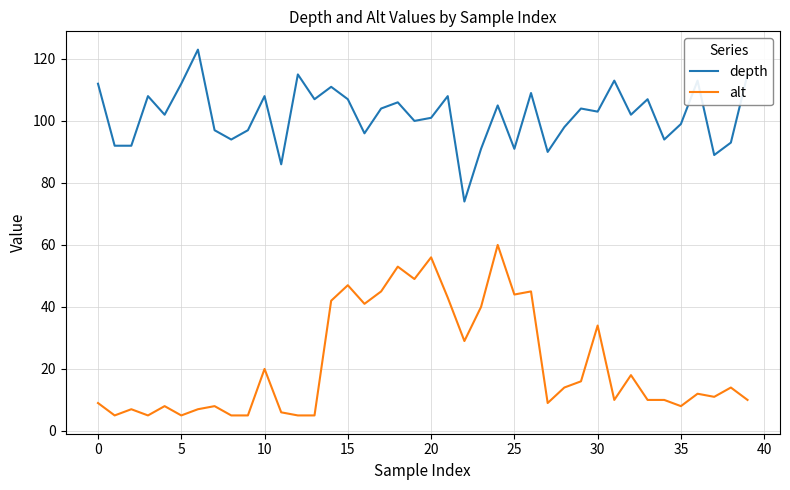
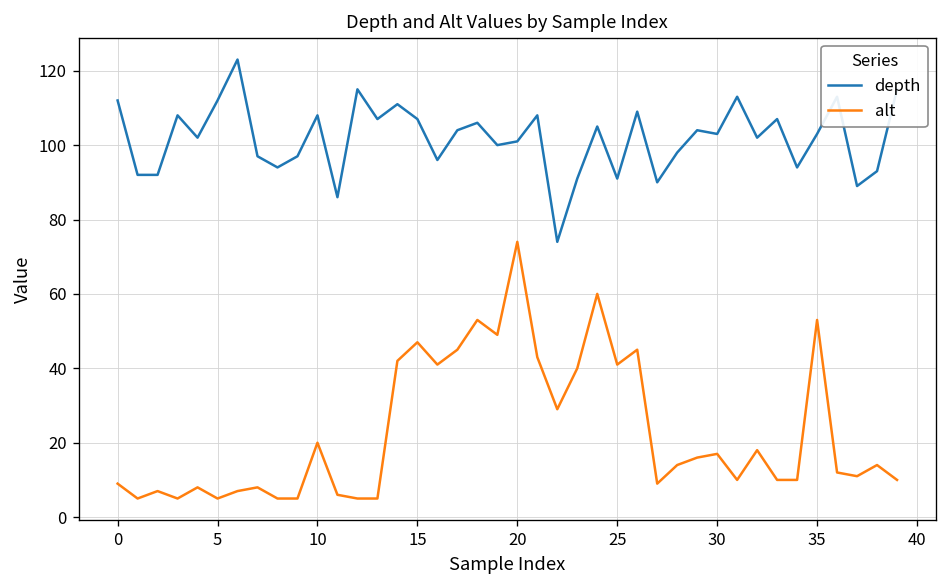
alt, 20: 56 -> 74
alt, 25: 44 -> 41
alt, 30: 34 -> 17
depth, 35: 99 -> 103
alt, 35: 8 -> 53
